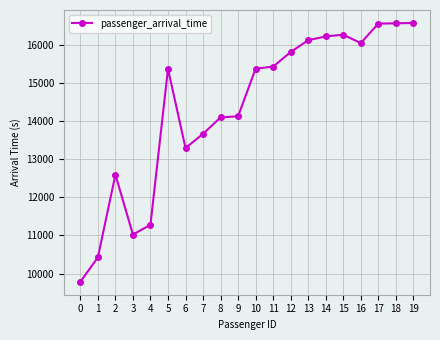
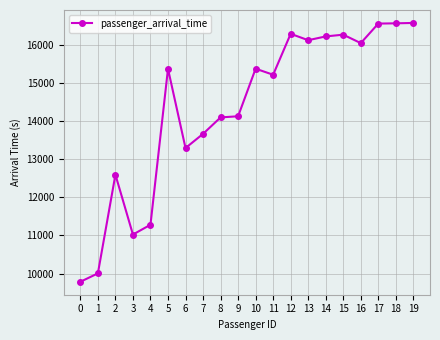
1: 10400 -> 10000
11: 15400 -> 15200
12: 15800 -> 16300
